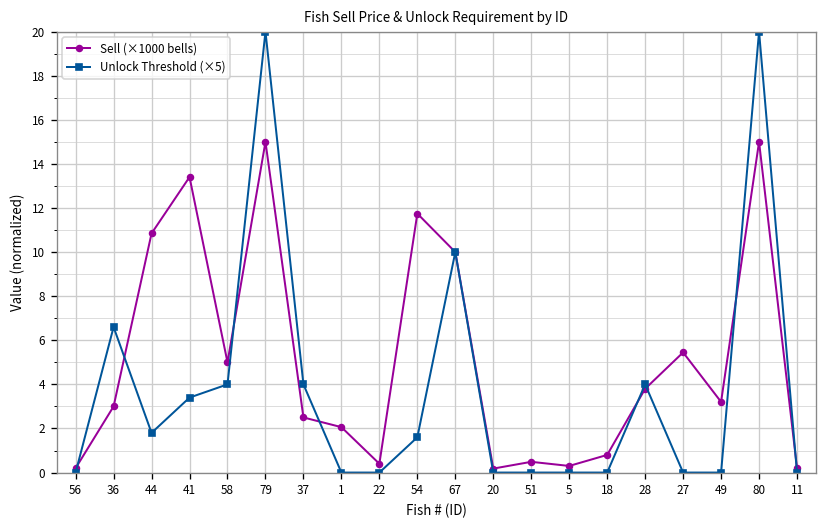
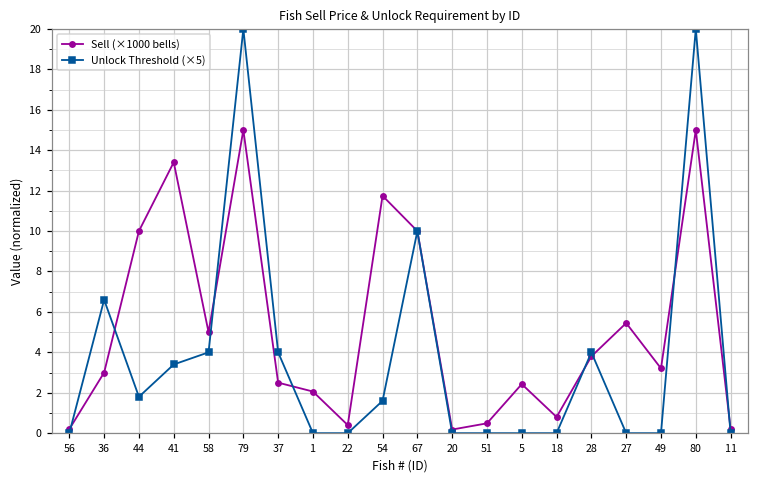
Sell (×1000 bells), 44: 10.8 -> 10.0
Sell (×1000 bells), 5: 0.3 -> 2.4
